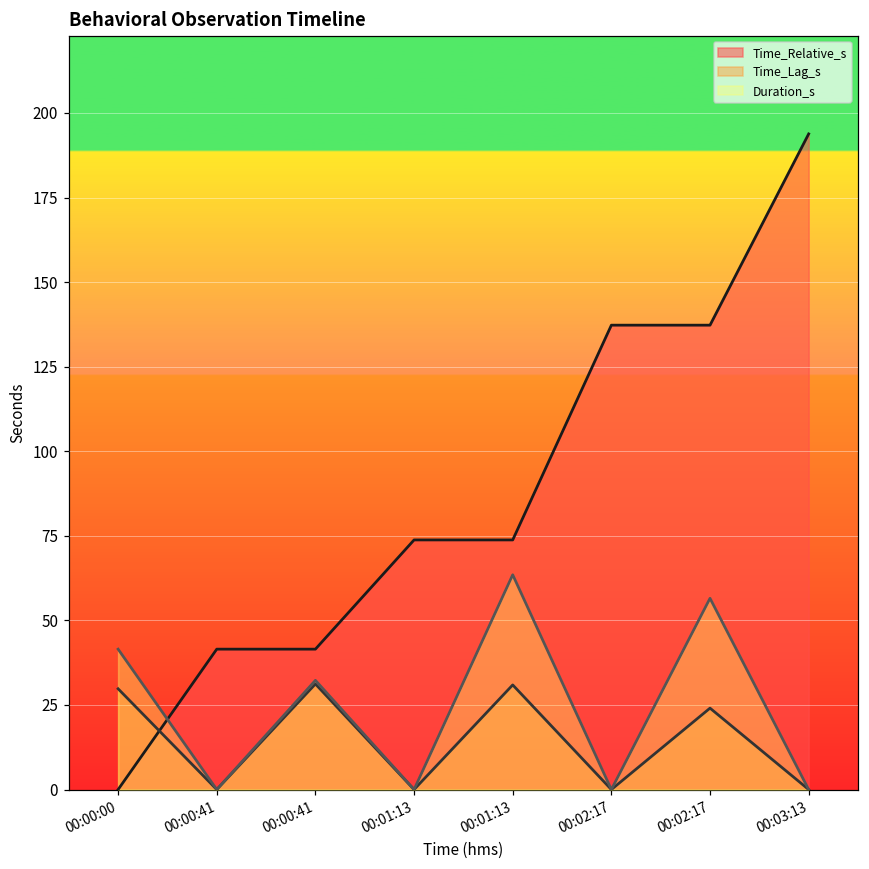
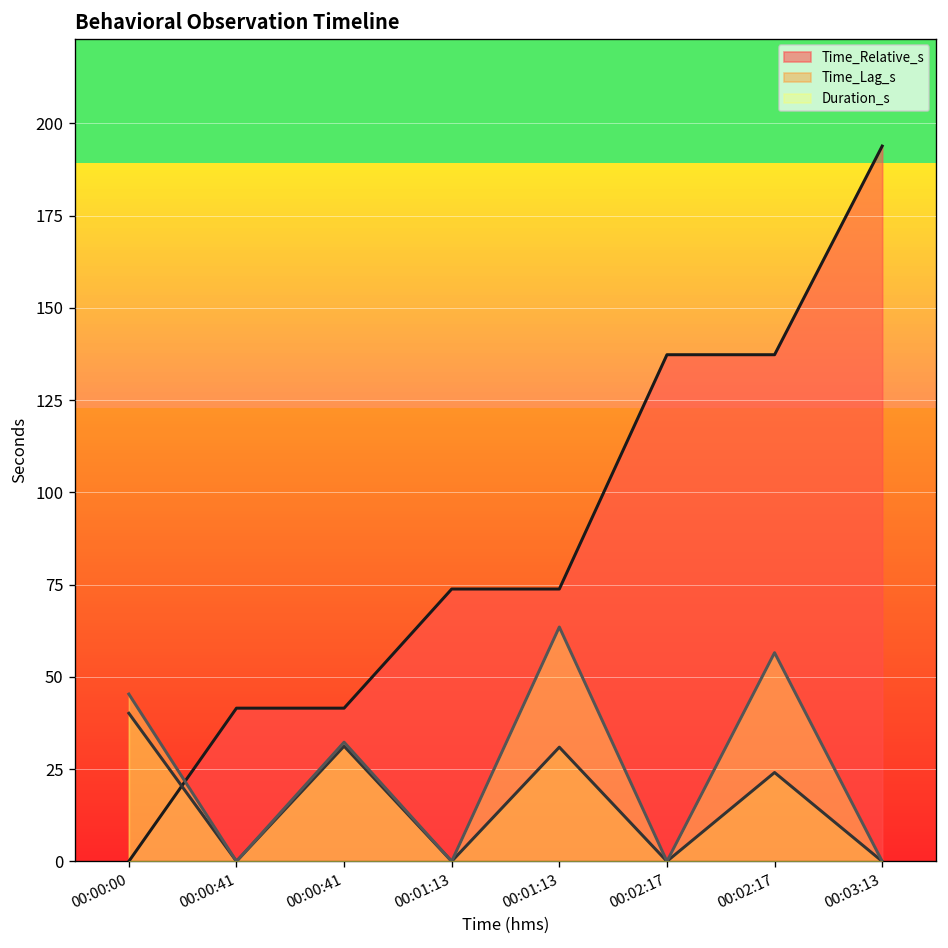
Time_Lag_s, 00:00:00: 30 -> 40
Duration_s, 00:00:00: 42 -> 45
